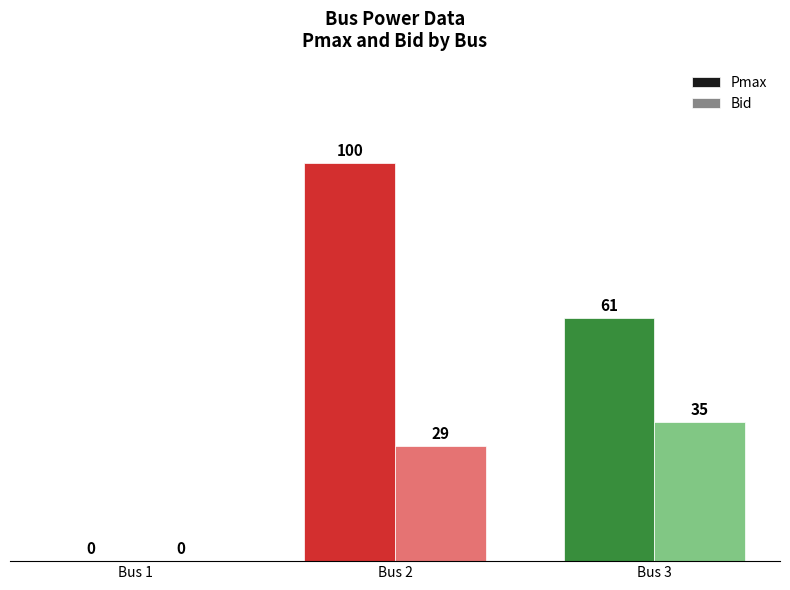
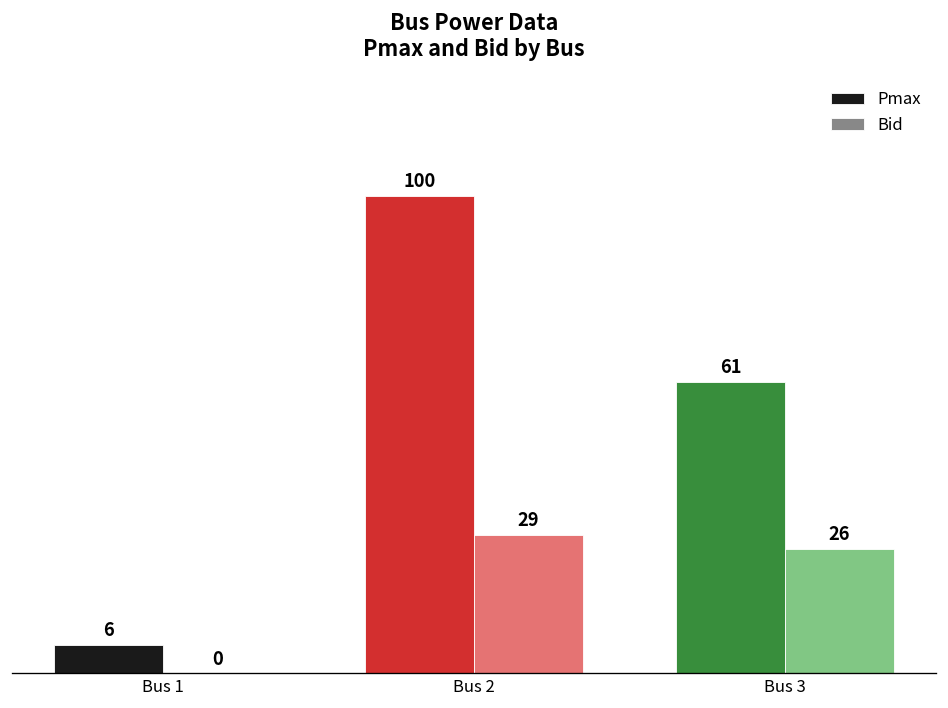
Pmax, Bus 1: 0 -> 6
Bid, Bus 3: 35 -> 26
